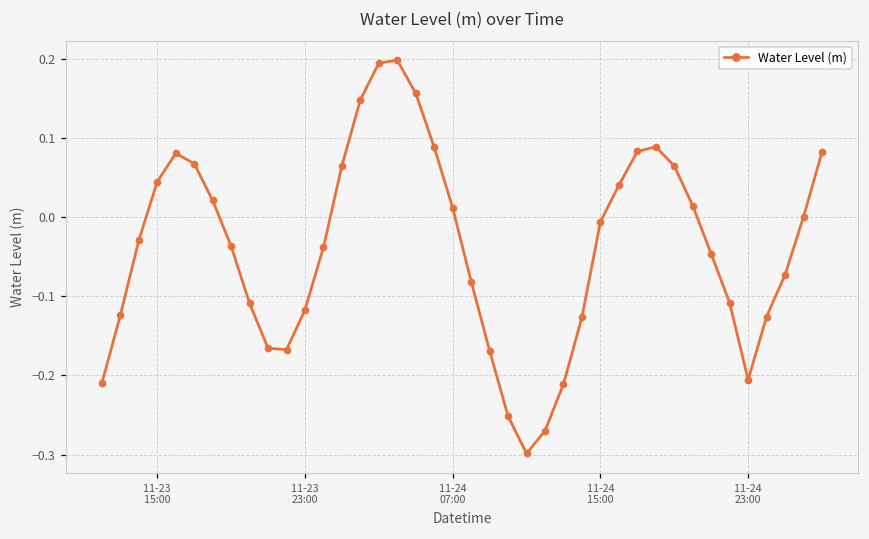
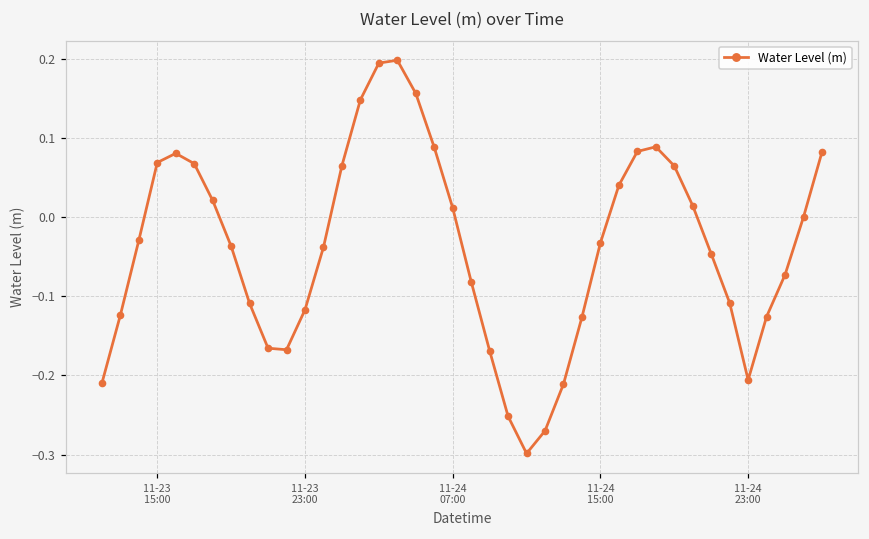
11-23 15:00: 0.05 -> 0.07
11-24 15:00: -0.01 -> -0.03
